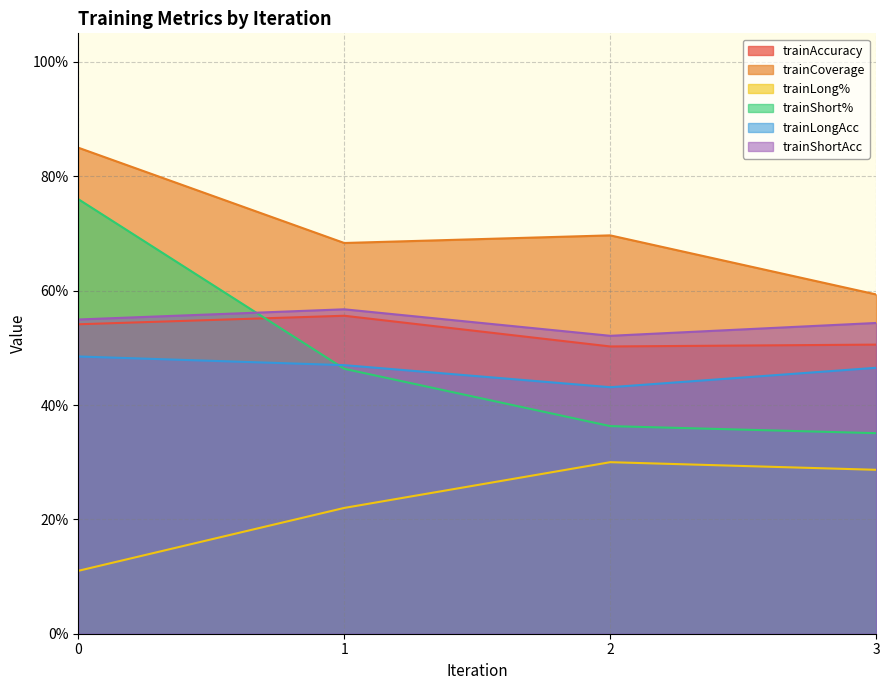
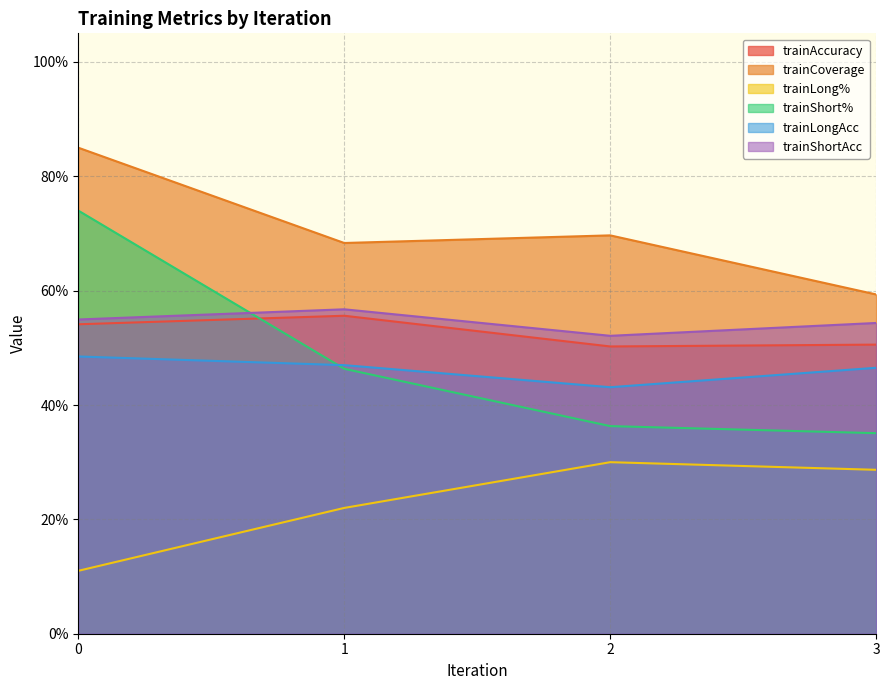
trainShort%, 0: 76% -> 74%
